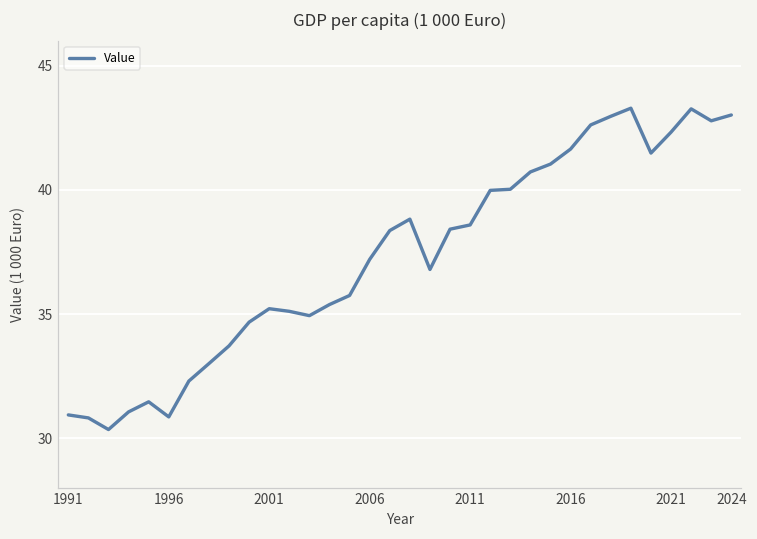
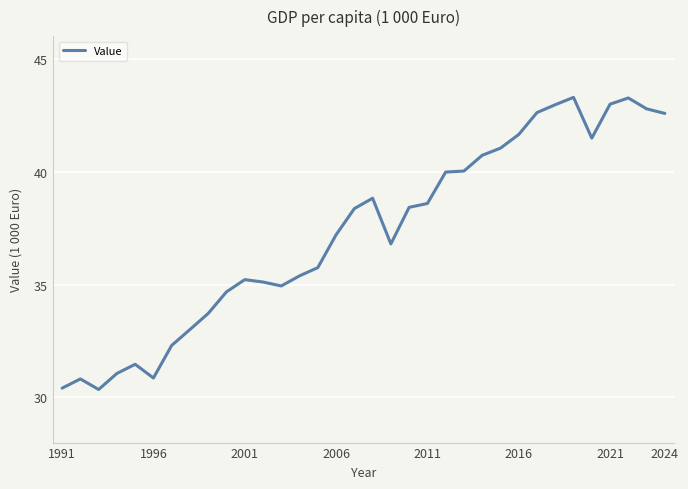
1991: 30.9 -> 30.4
2021: 42.3 -> 43.0
2024: 43.0 -> 42.6
